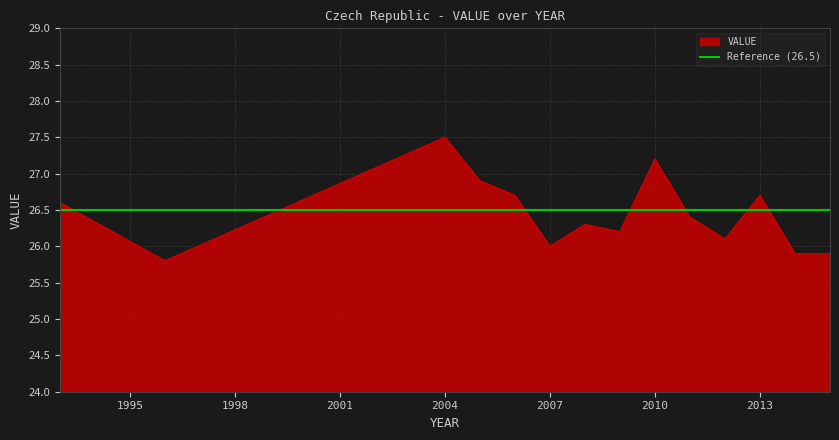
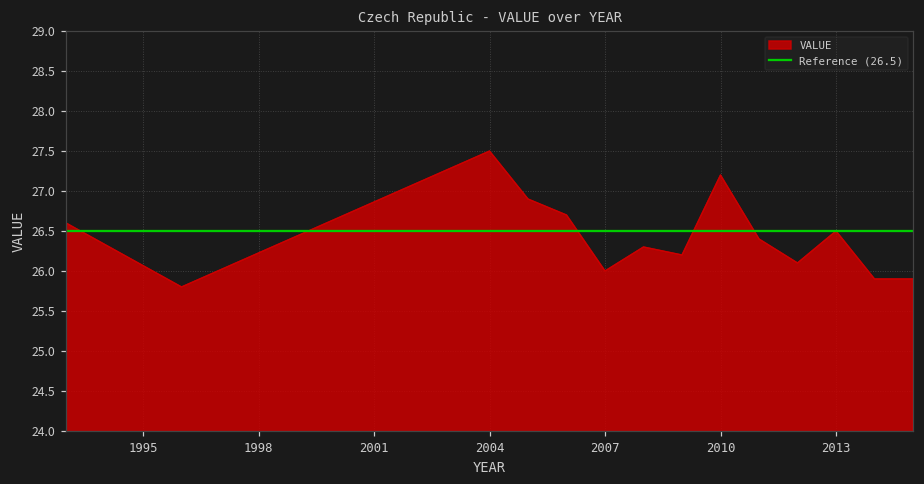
2013: 26.7 -> 26.5
